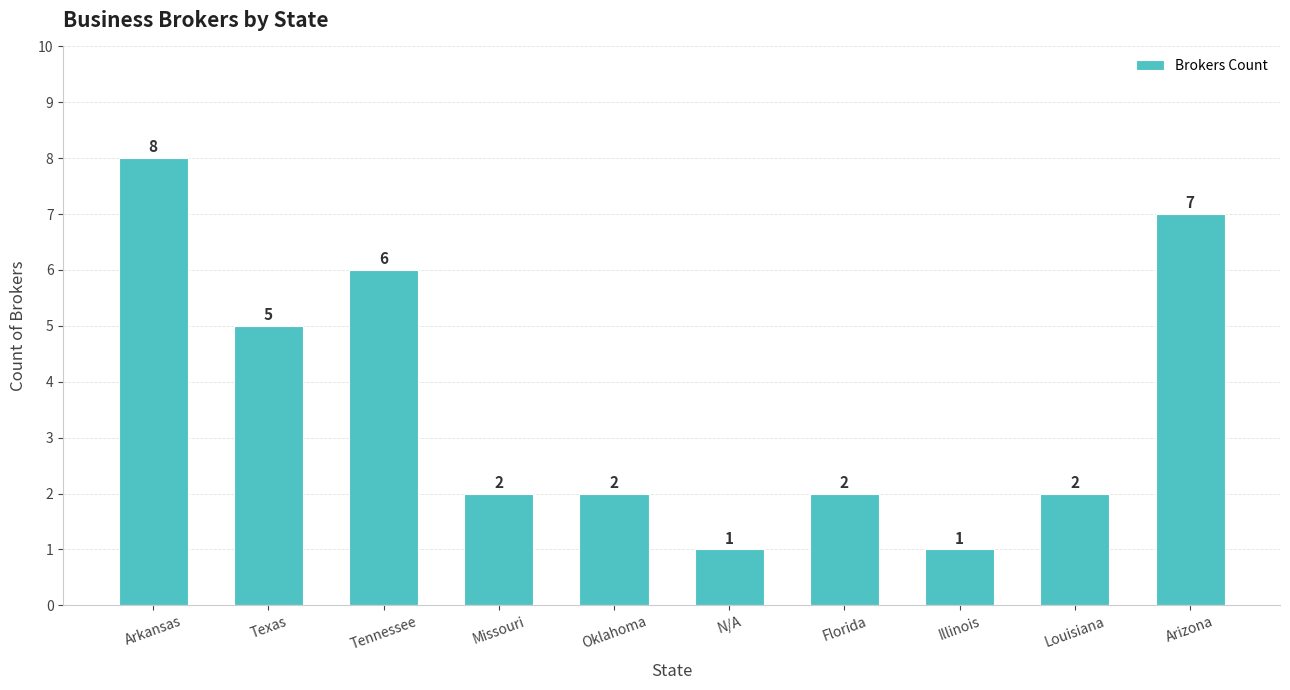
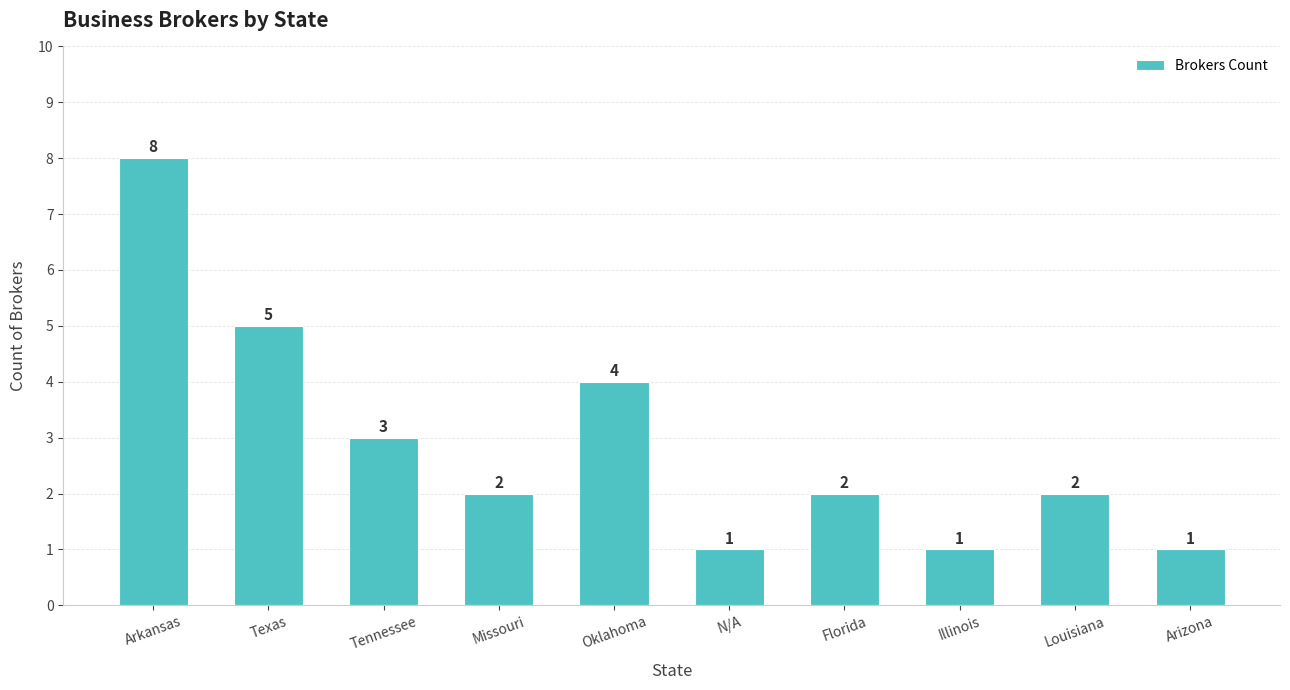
Tennessee: 6 -> 3
Oklahoma: 2 -> 4
Arizona: 7 -> 1
